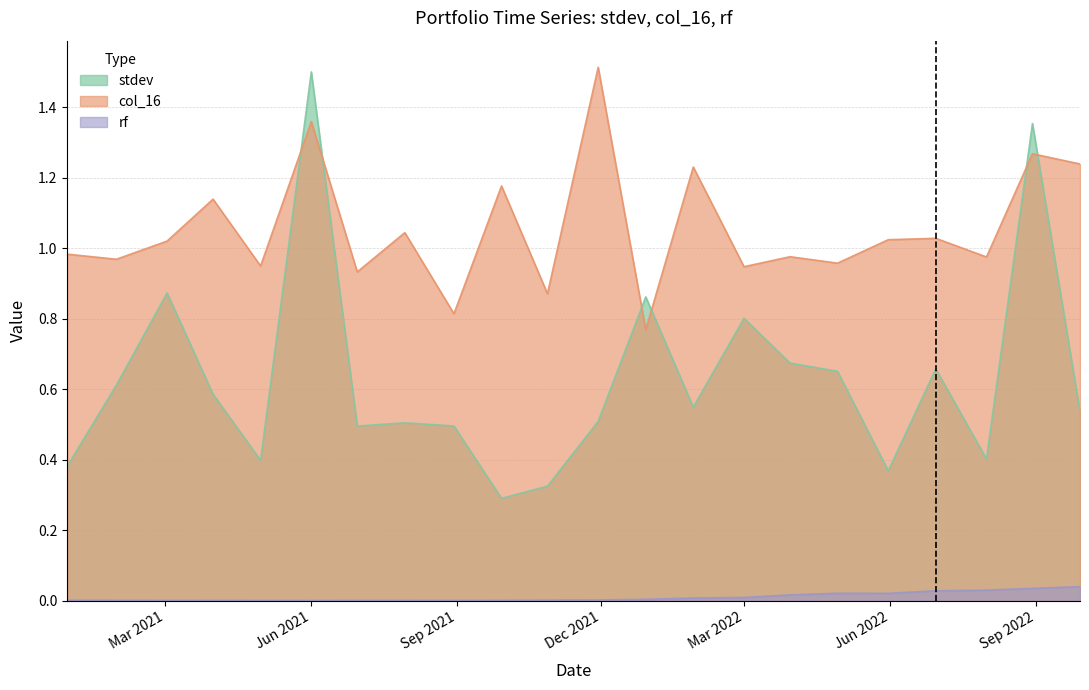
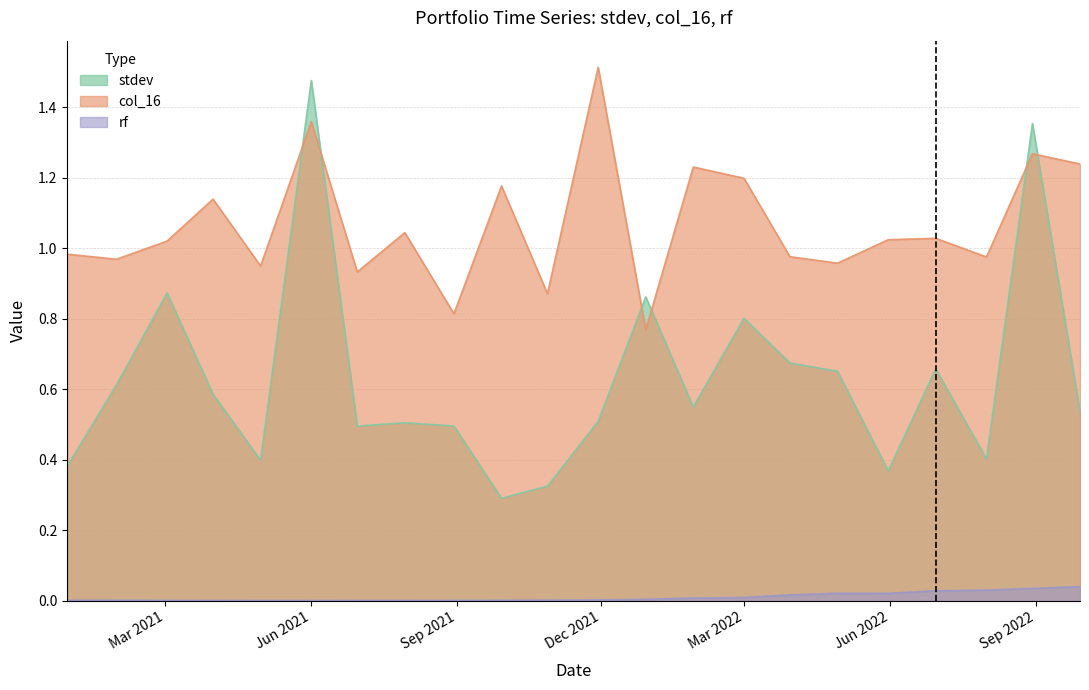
stdev, Jun 2021: 1.50 -> 1.48
col_16, Mar 2022: 0.95 -> 1.20
